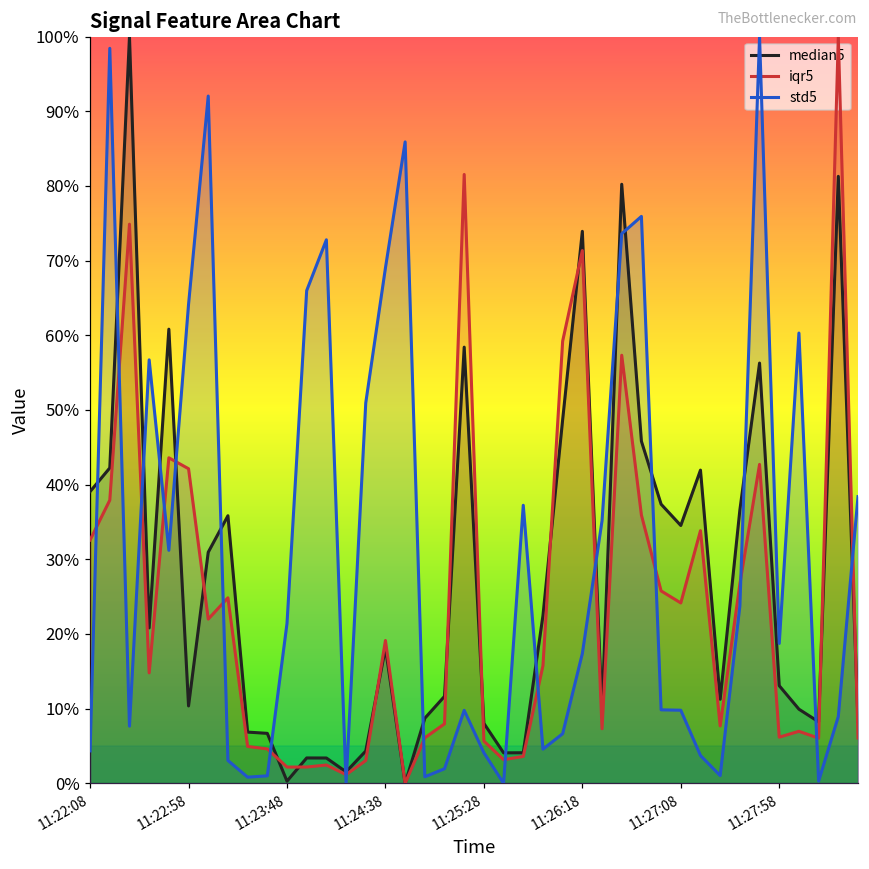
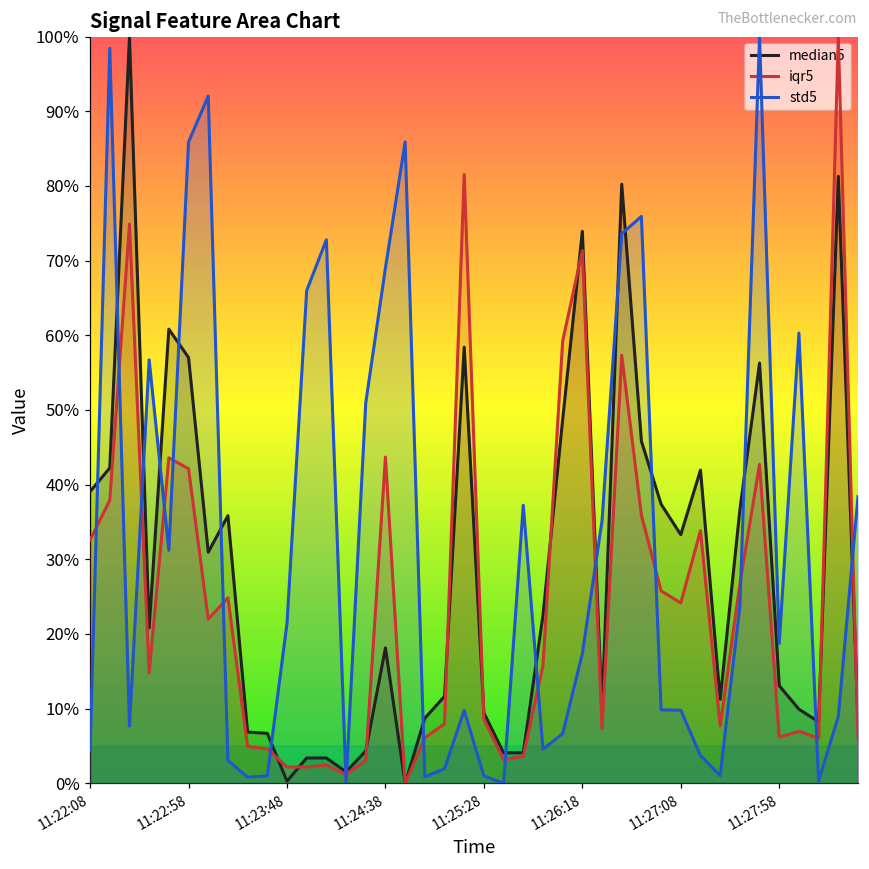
median5, 11:22:58: 10% -> 57%
std5, 11:22:58: 64% -> 86%
iqr5, 11:24:38: 19% -> 44%
median5, 11:25:28: 8% -> 9%
iqr5, 11:25:28: 6% -> 9%
std5, 11:25:28: 4% -> 1%
median5, 11:27:08: 35% -> 33%
